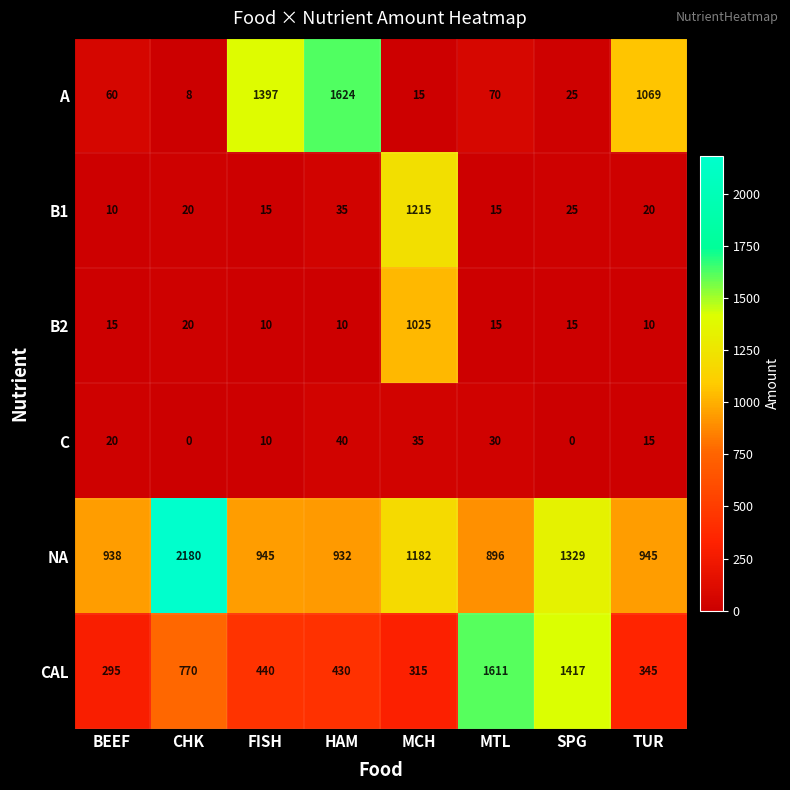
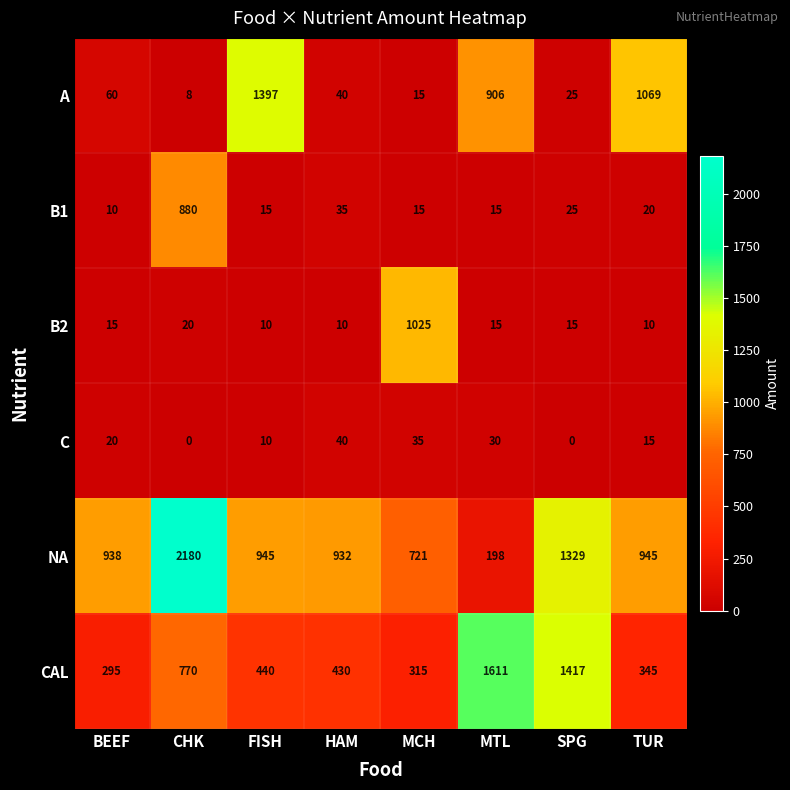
A, HAM: 1624 -> 40
A, MTL: 70 -> 906
B1, CHK: 20 -> 880
B1, MCH: 1215 -> 15
NA, MCH: 1182 -> 721
NA, MTL: 896 -> 198
